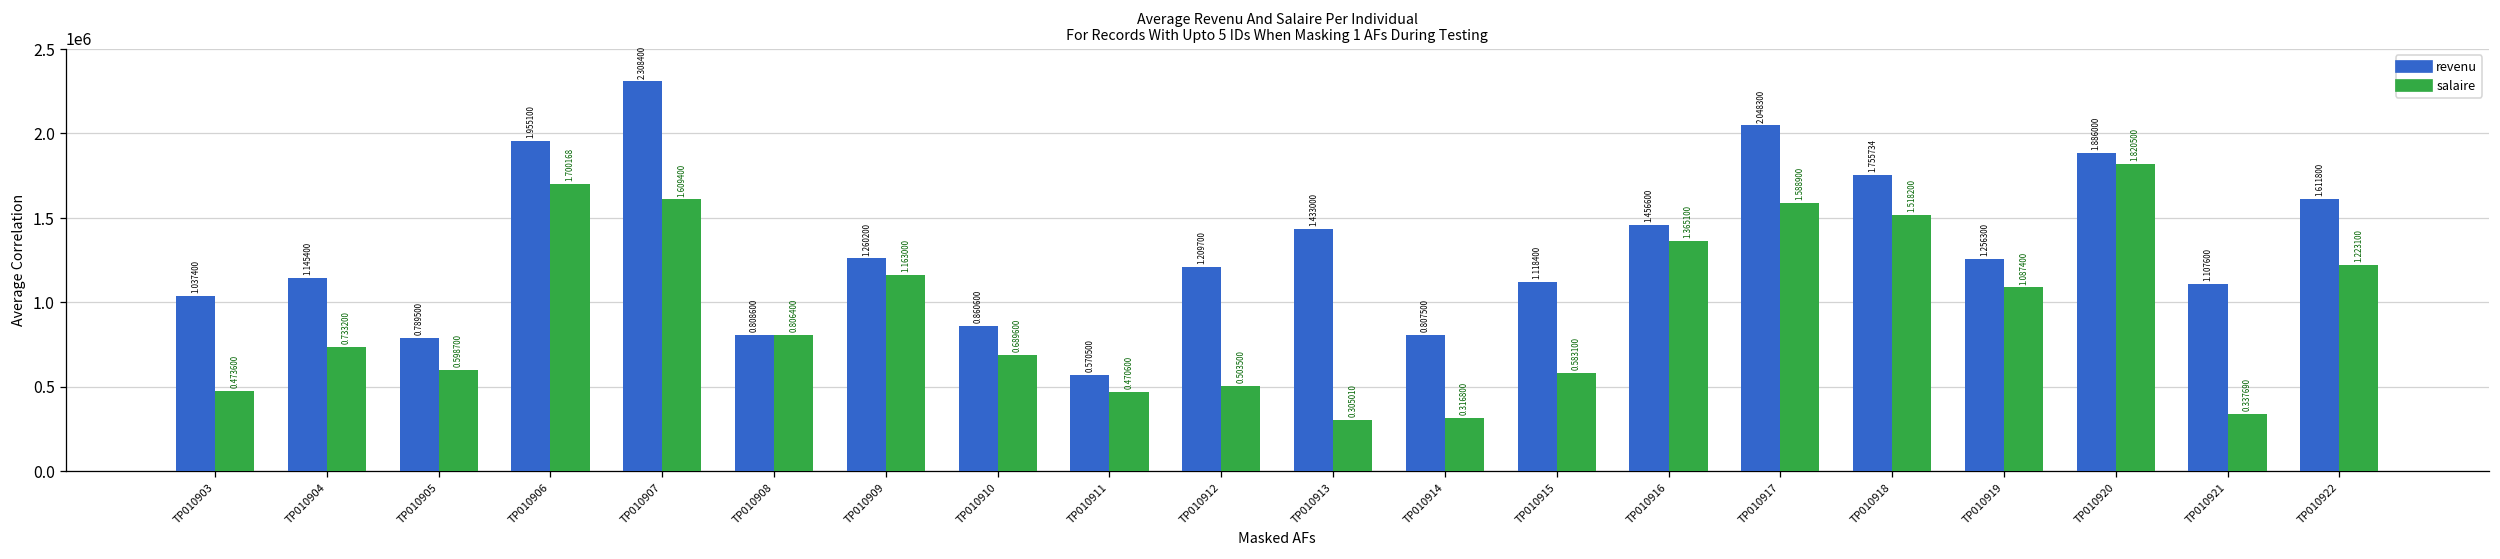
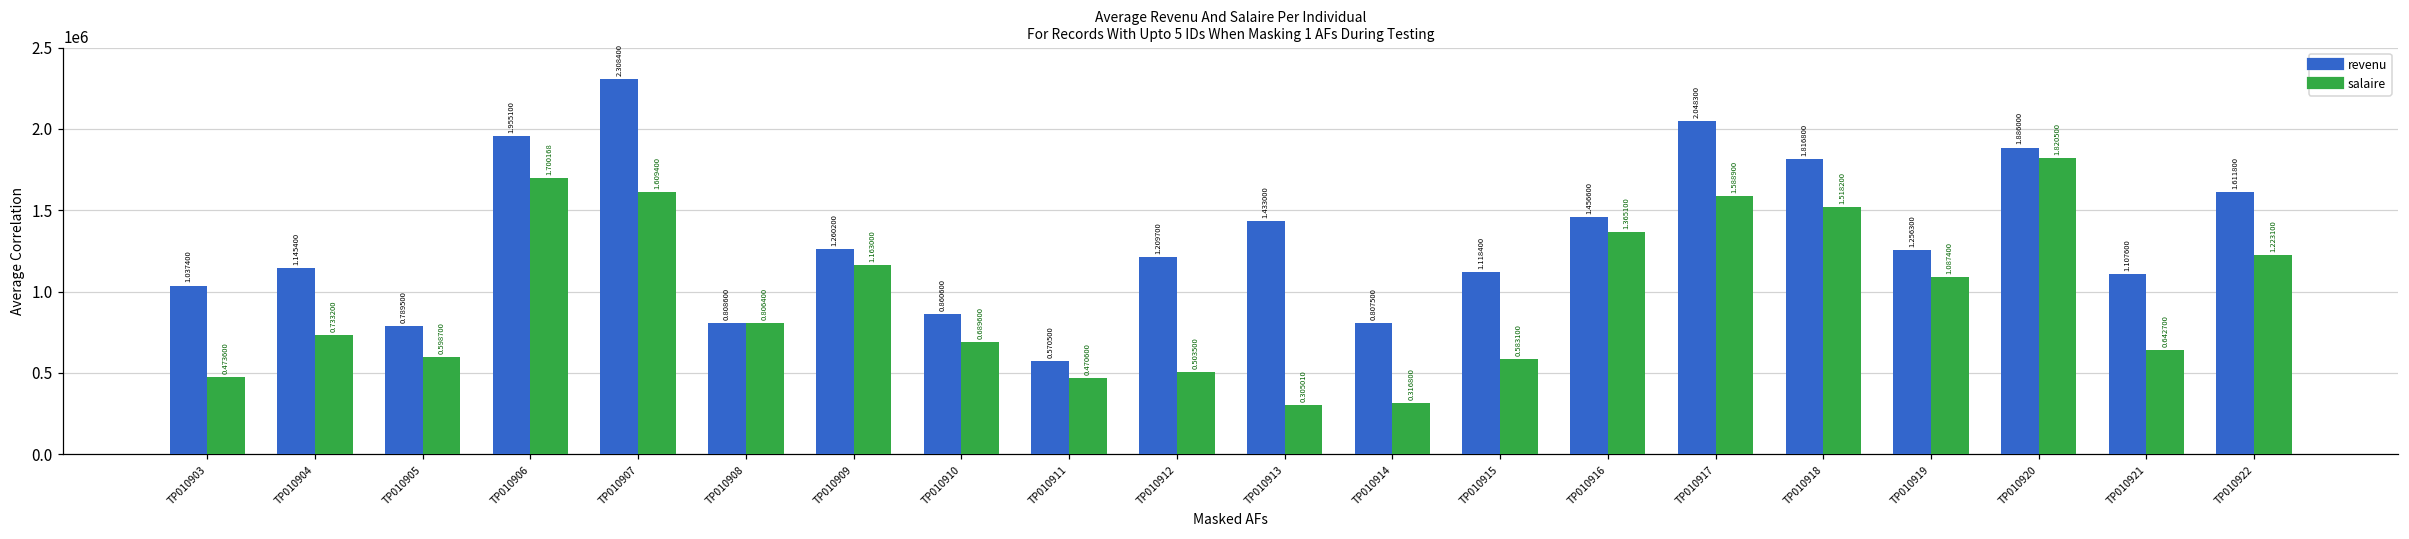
revenu, TP010918: 1.755734 -> 1.816800
salaire, TP010921: 0.337690 -> 0.642700
